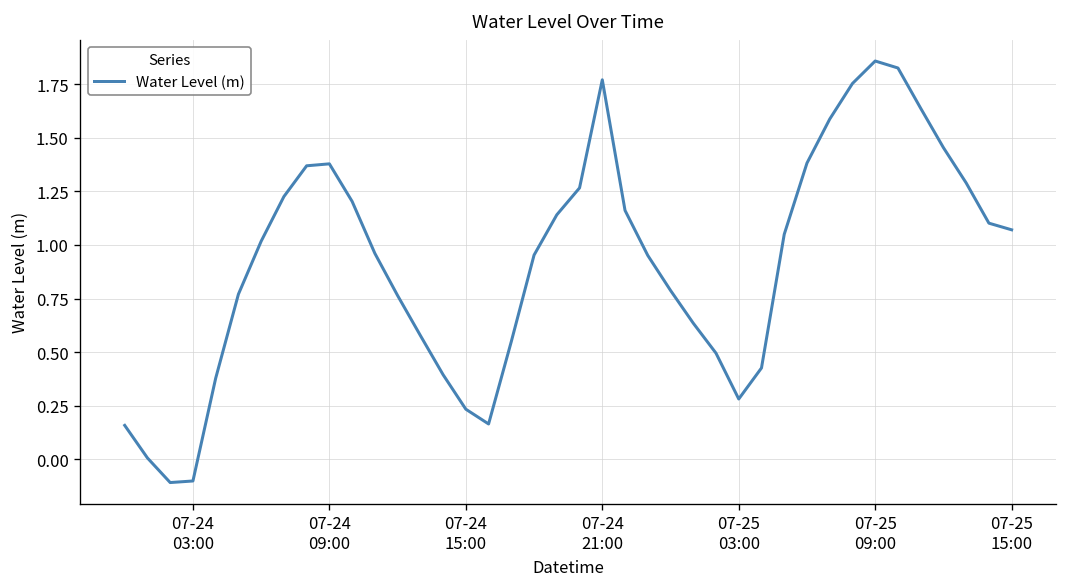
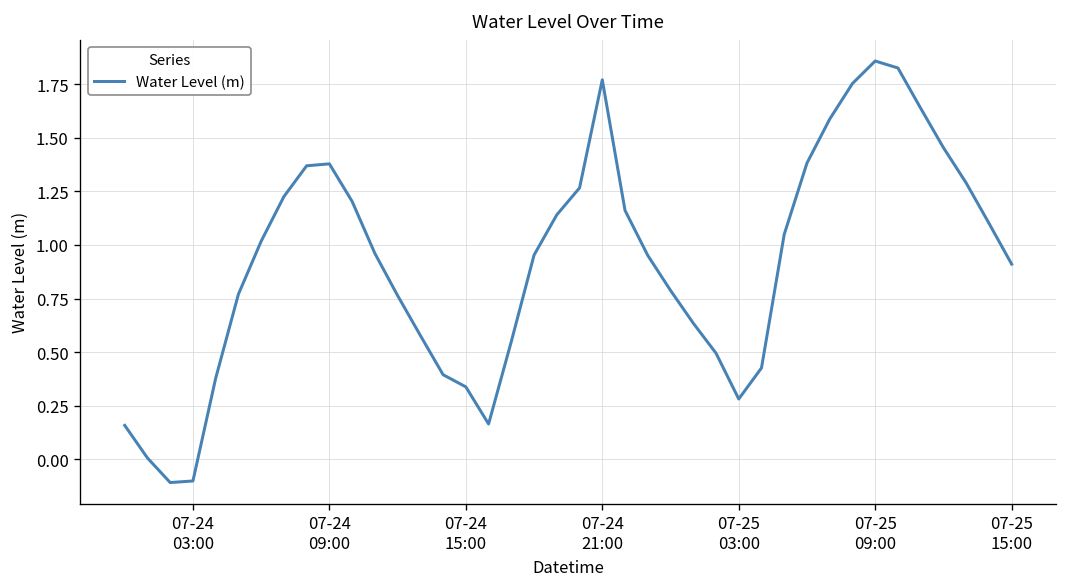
07-24 15:00: 0.23 -> 0.34
07-25 15:00: 1.07 -> 0.91
